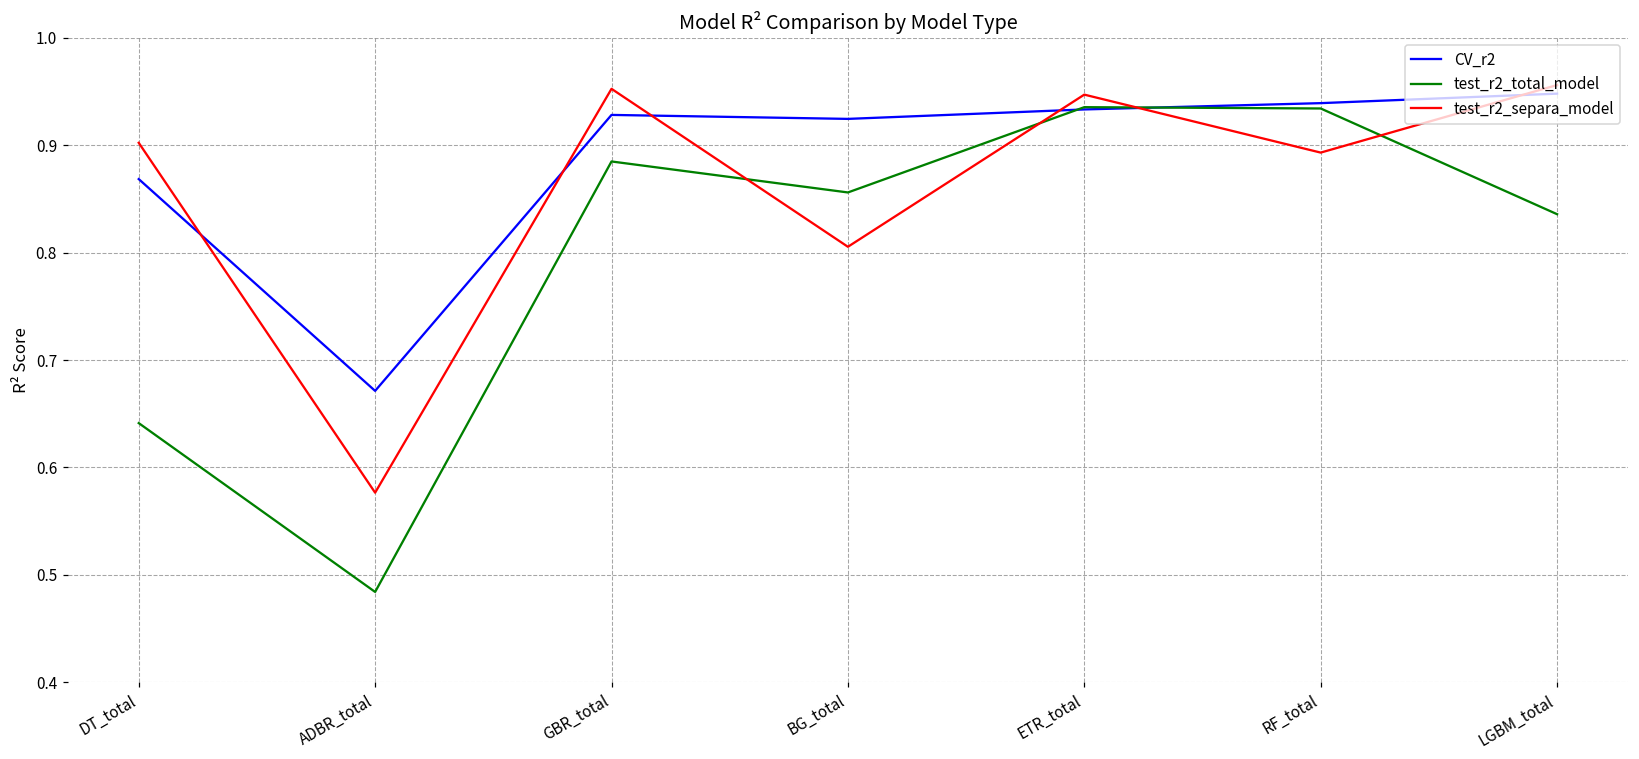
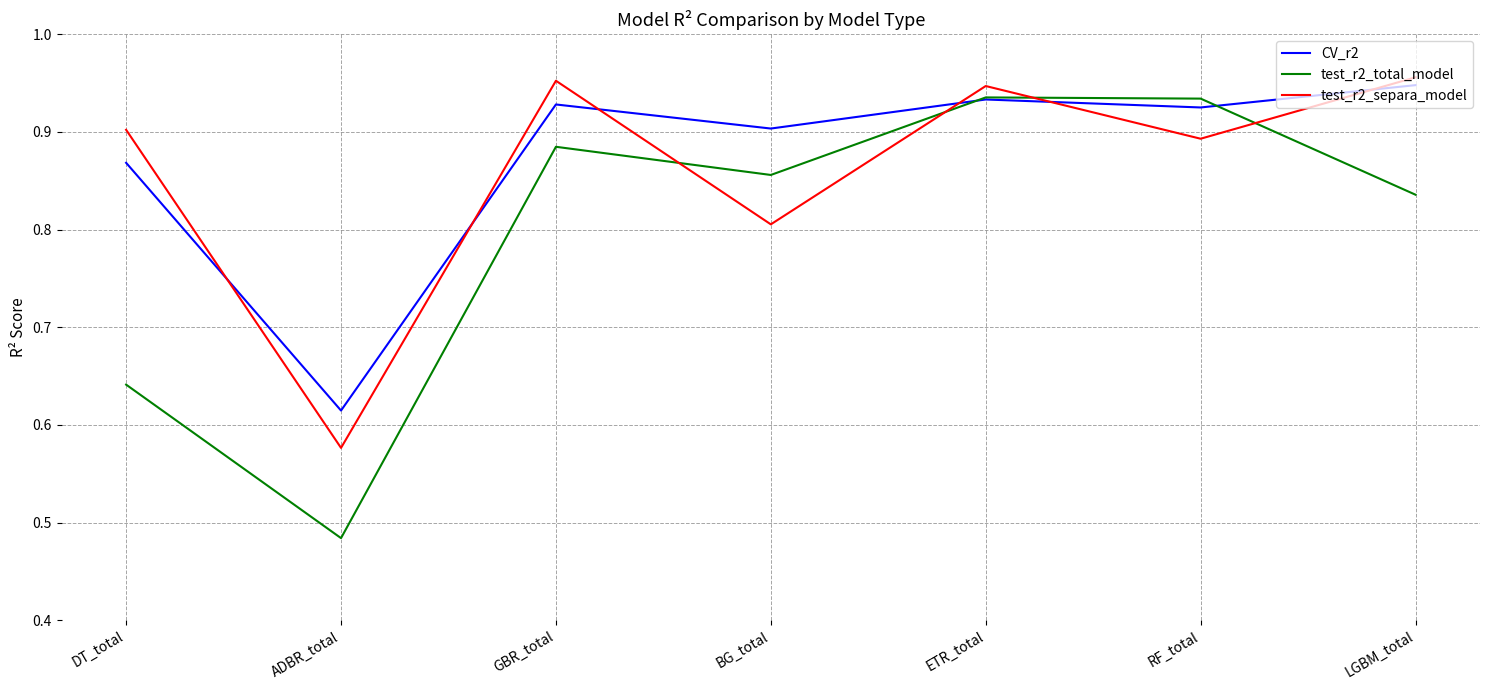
CV_r2, ADBR_total: 0.67 -> 0.61
CV_r2, BG_total: 0.92 -> 0.90
CV_r2, RF_total: 0.94 -> 0.93
